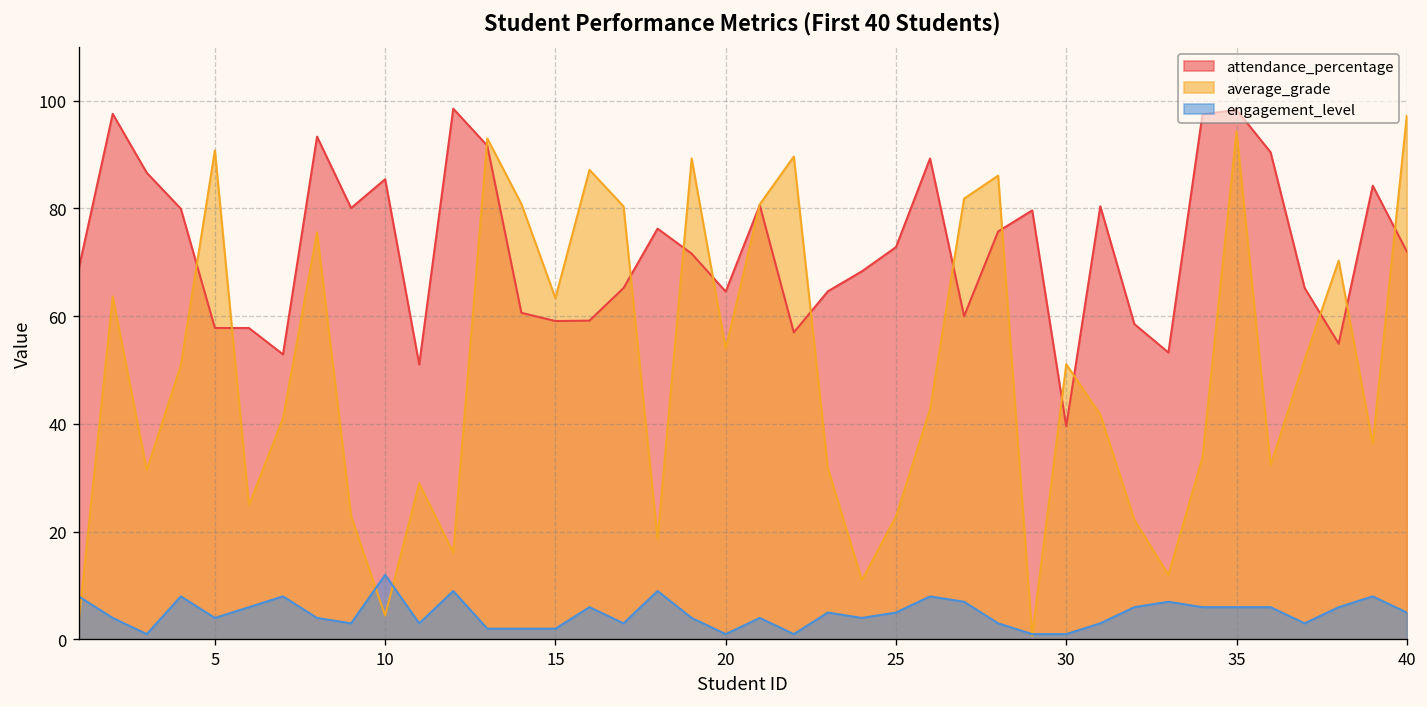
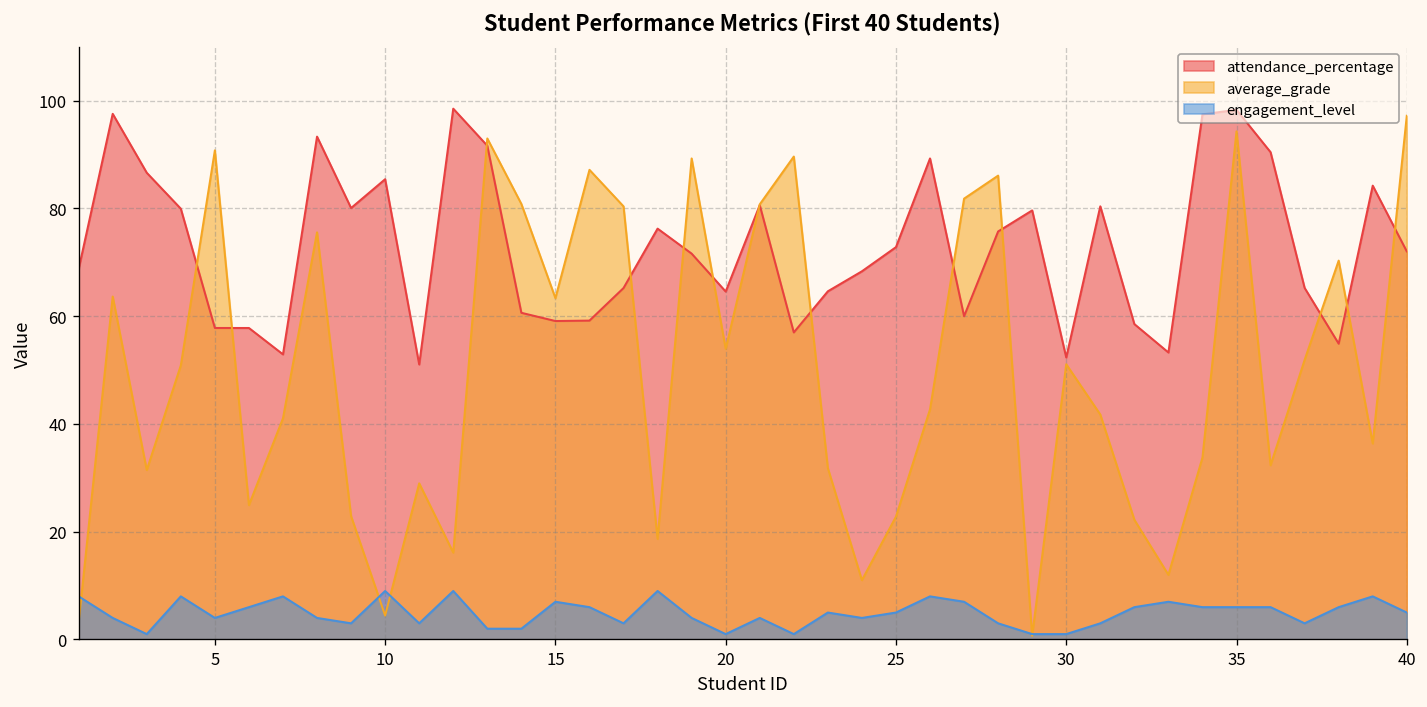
engagement_level, 10: 12 -> 9
engagement_level, 15: 2 -> 7
attendance_percentage, 30: 40 -> 52
